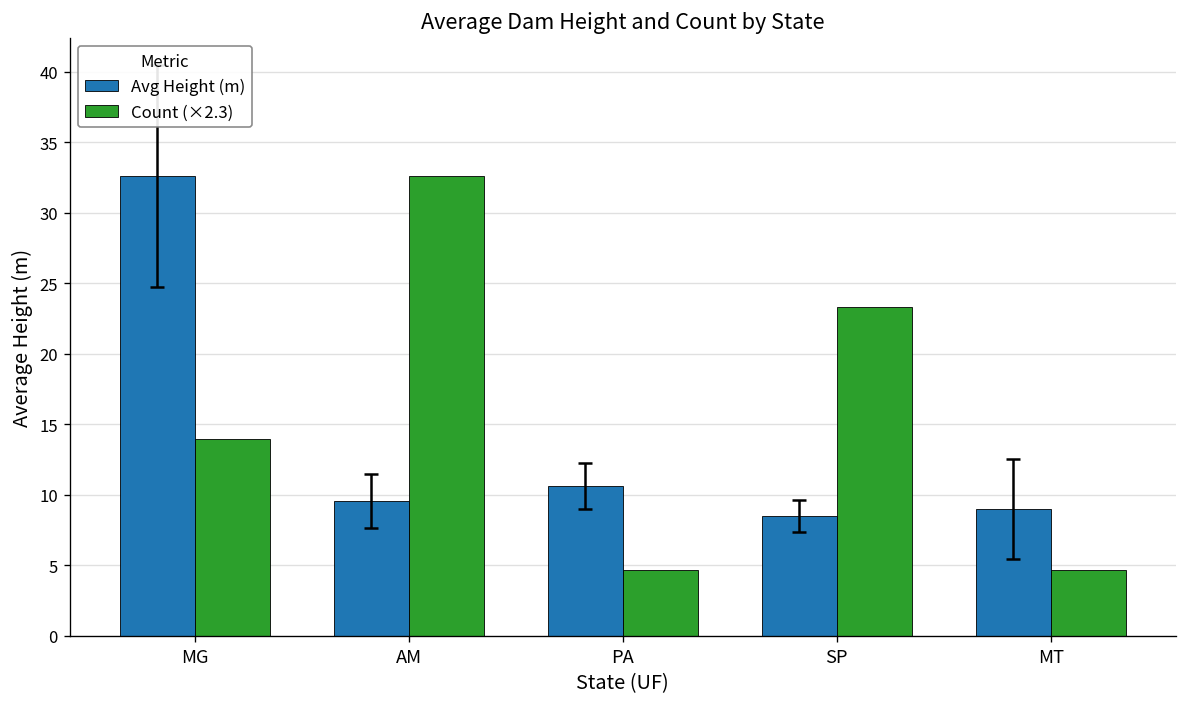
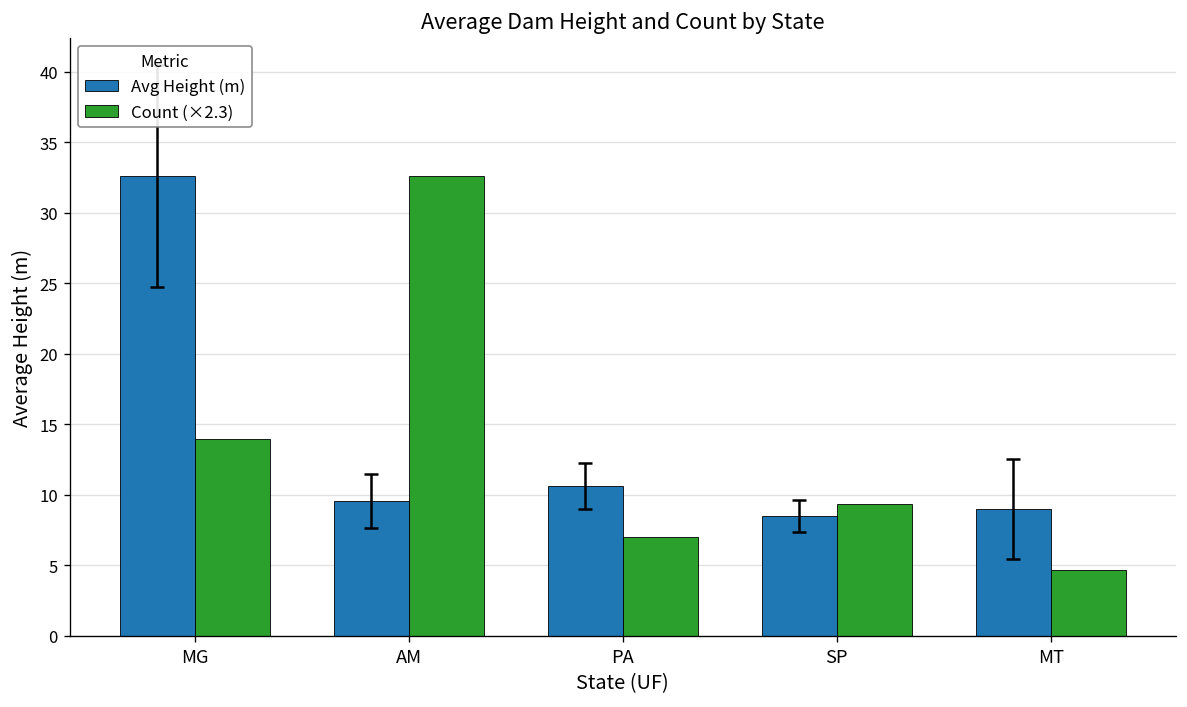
Count (×2.3), PA: 4.7 -> 7.0
Count (×2.3), SP: 23.3 -> 9.3
